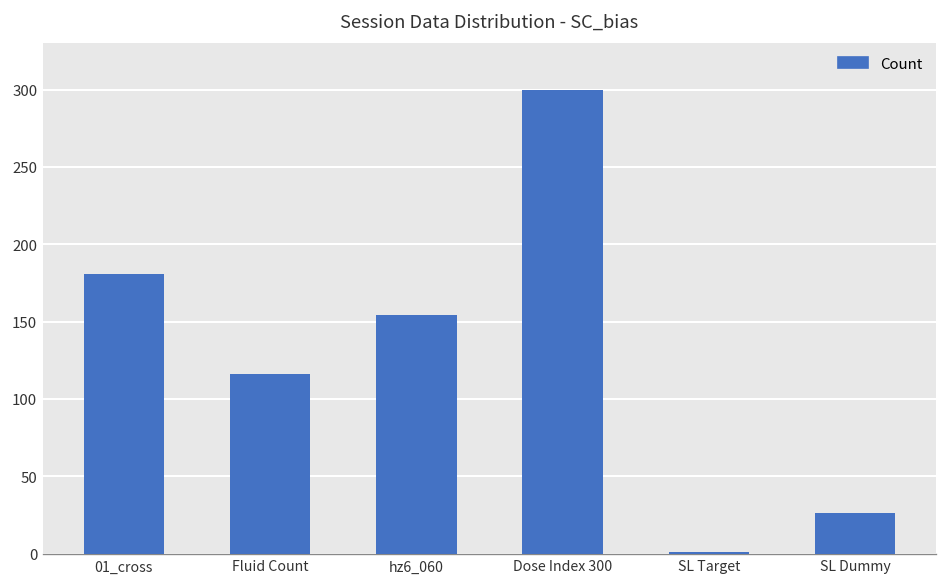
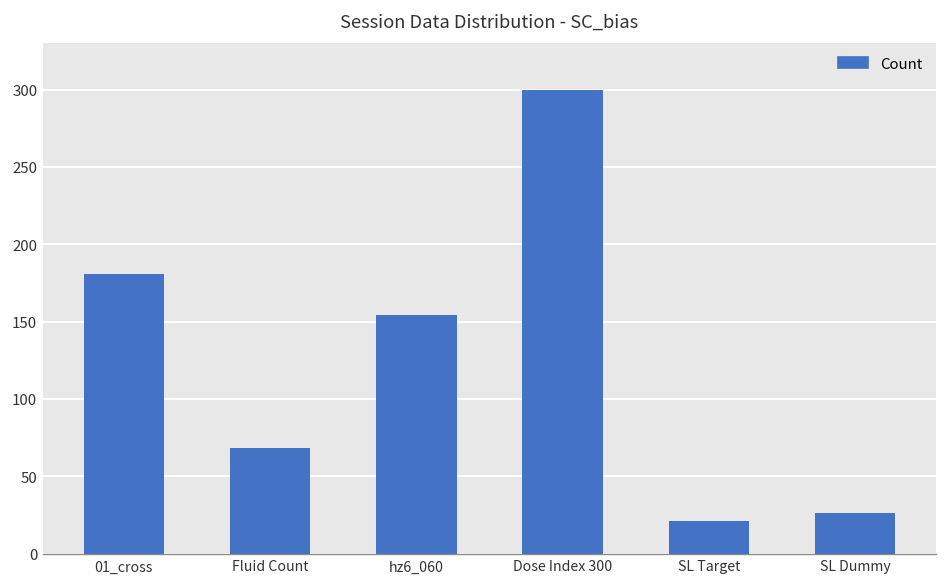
Fluid Count: 116 -> 68
SL Target: 1 -> 21
